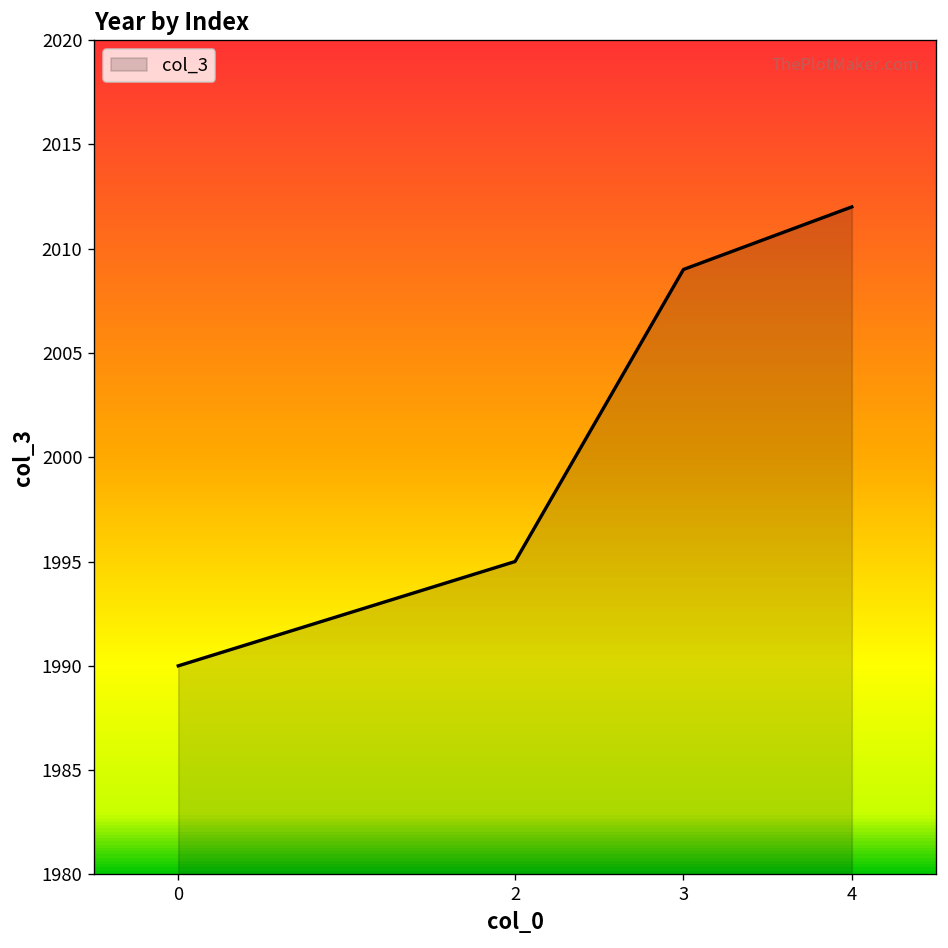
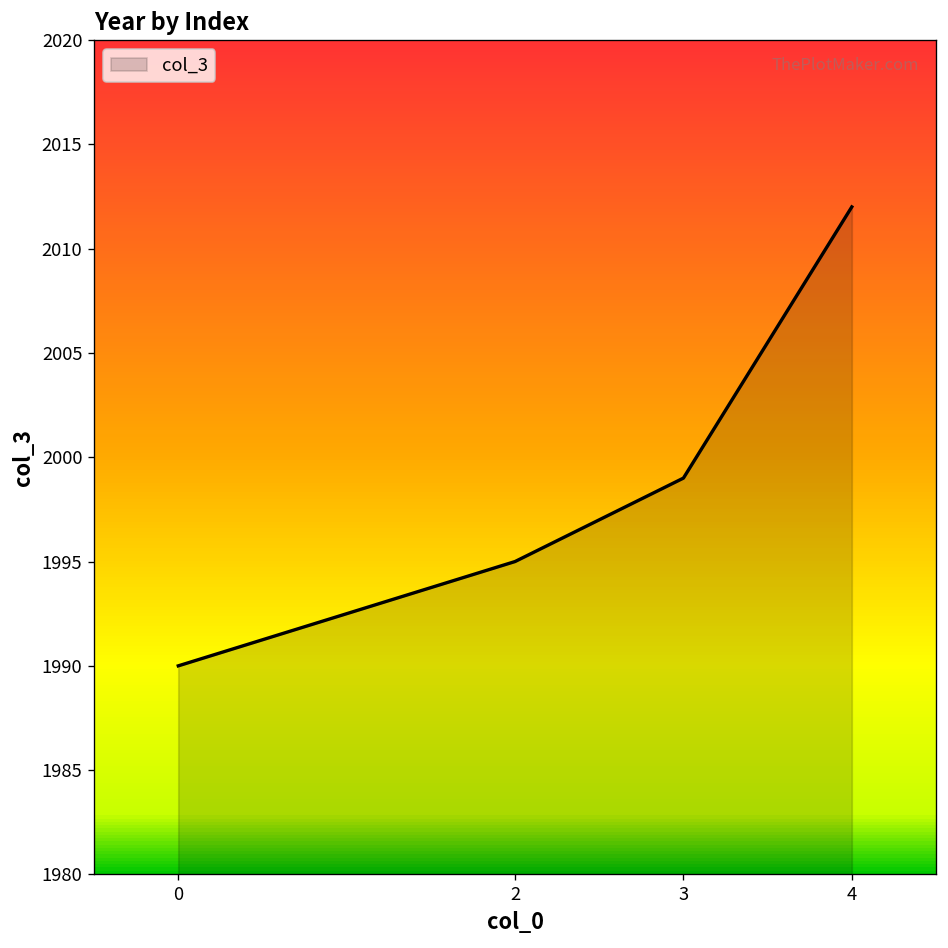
3: 2009 -> 1999
